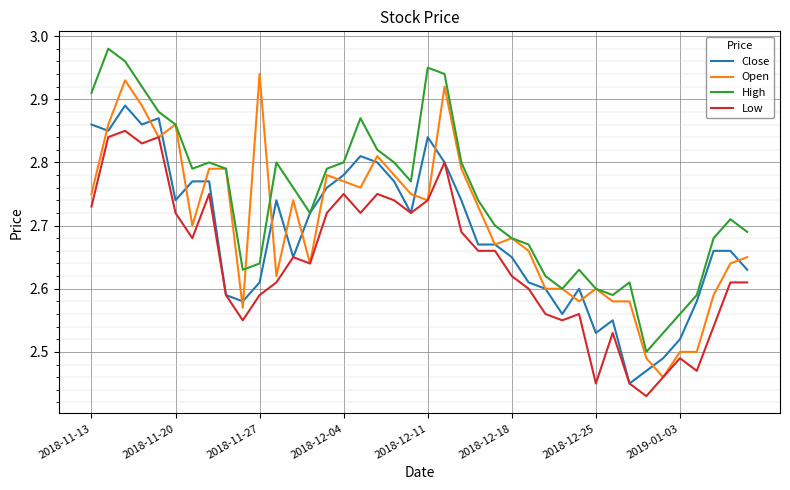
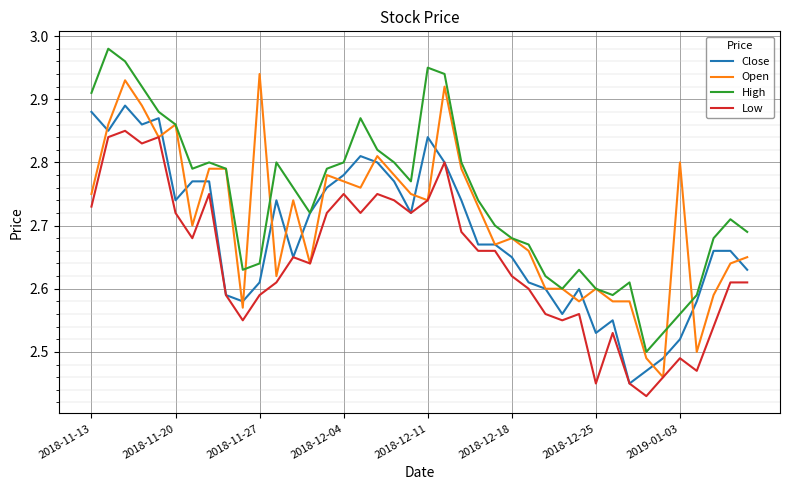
Close, 2018-11-13: 2.86 -> 2.88
Open, 2019-01-03: 2.5 -> 2.8
